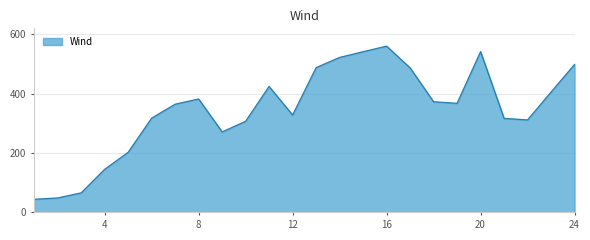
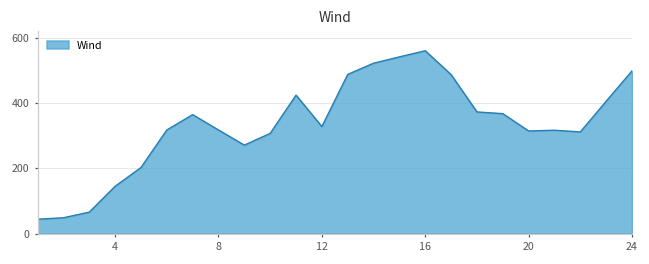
8: 380 -> 320
20: 540 -> 310
